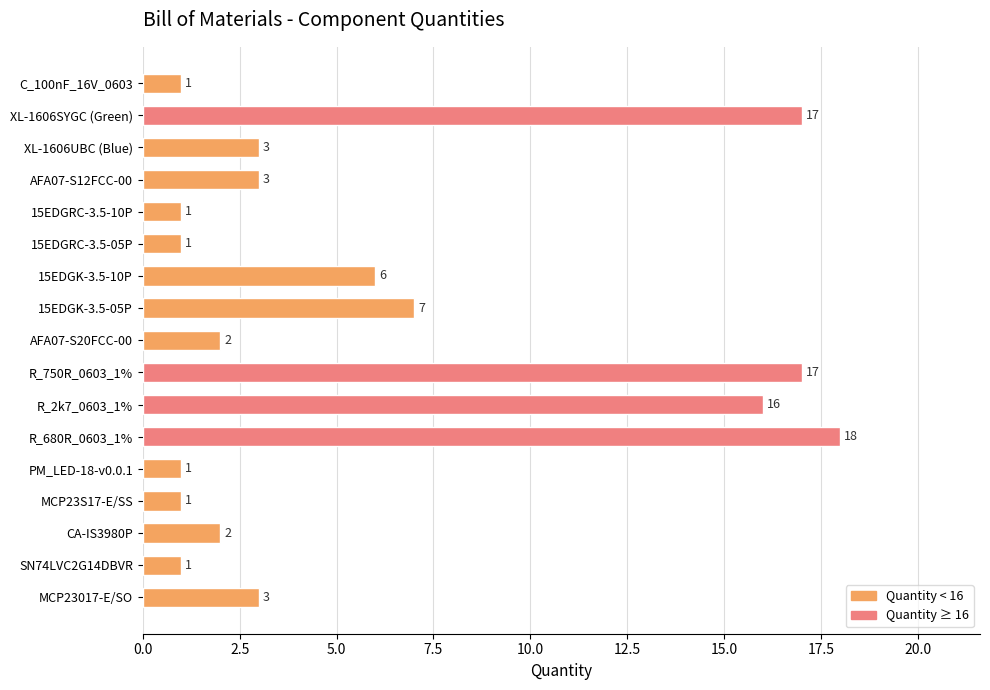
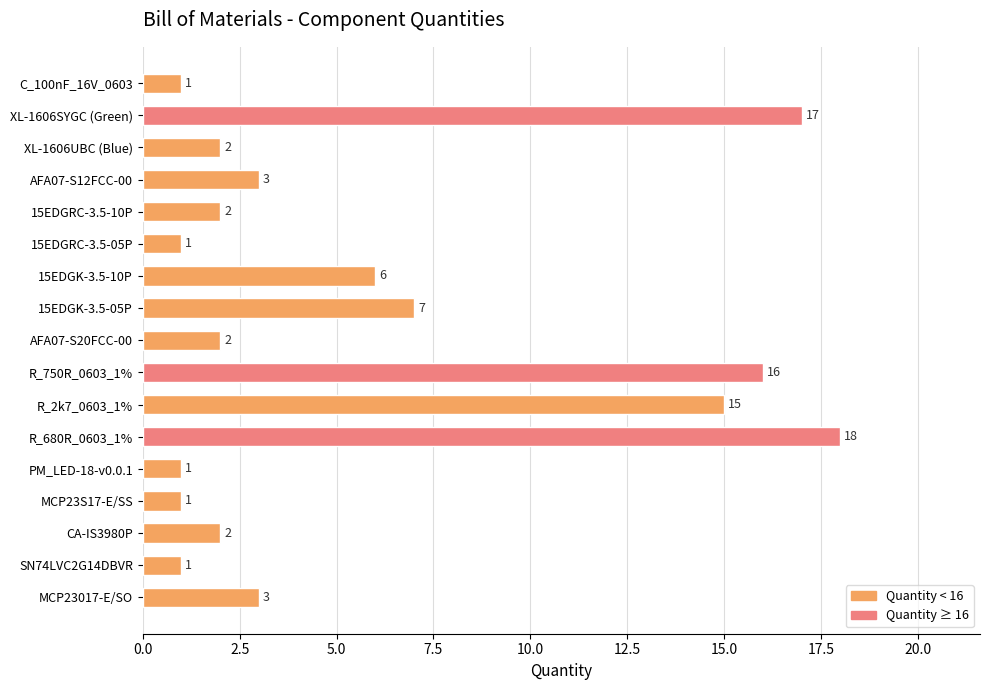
XL-1606UBC (Blue): 3 -> 2
15EDGRC-3.5-10P: 1 -> 2
R_750R_0603_1%: 17 -> 16
R_2k7_0603_1%: 16 -> 15
